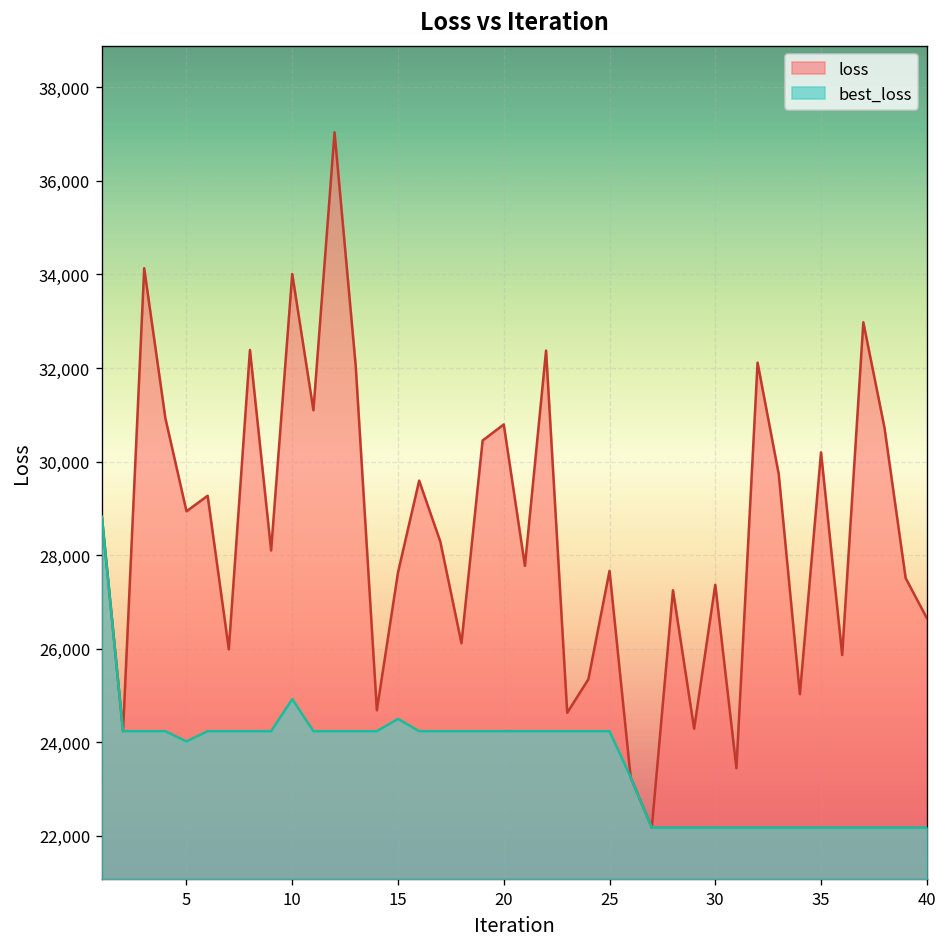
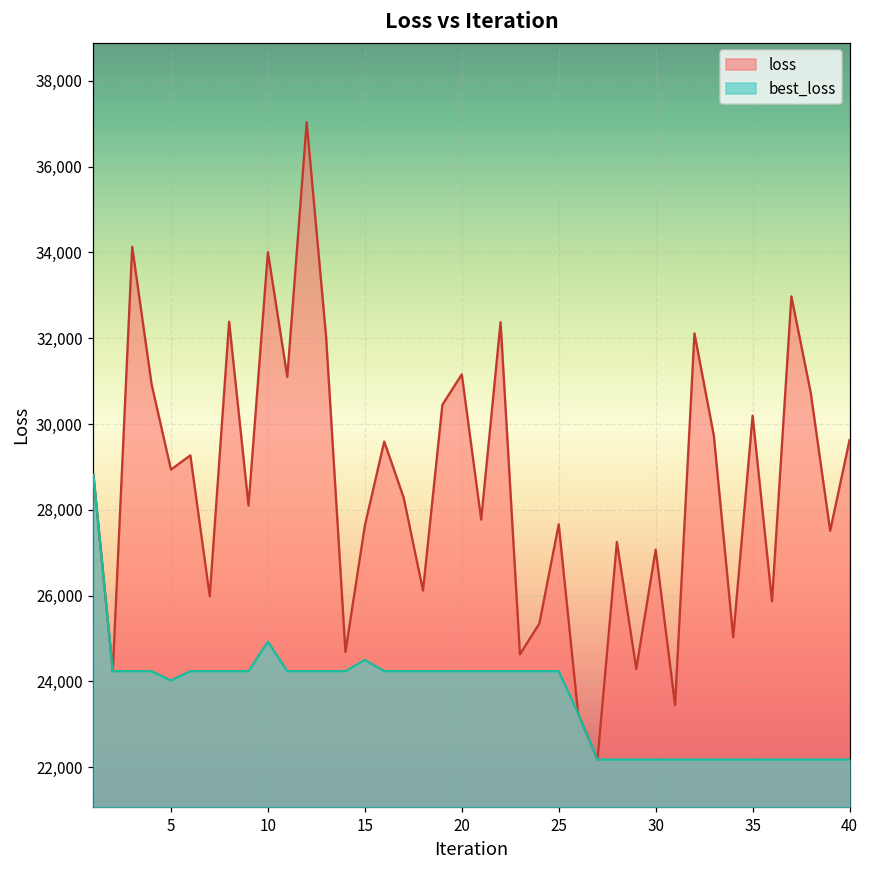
loss, 20: 30,800 -> 31,200
loss, 30: 27,400 -> 27,100
loss, 40: 26,700 -> 29,600
